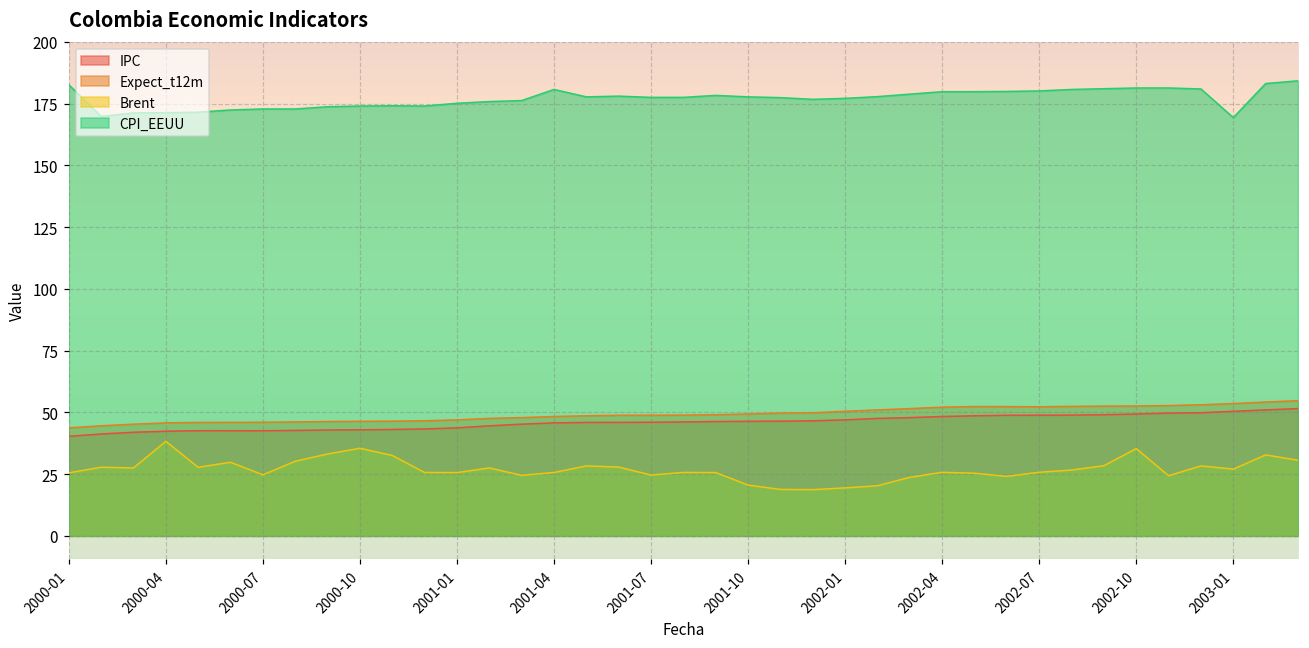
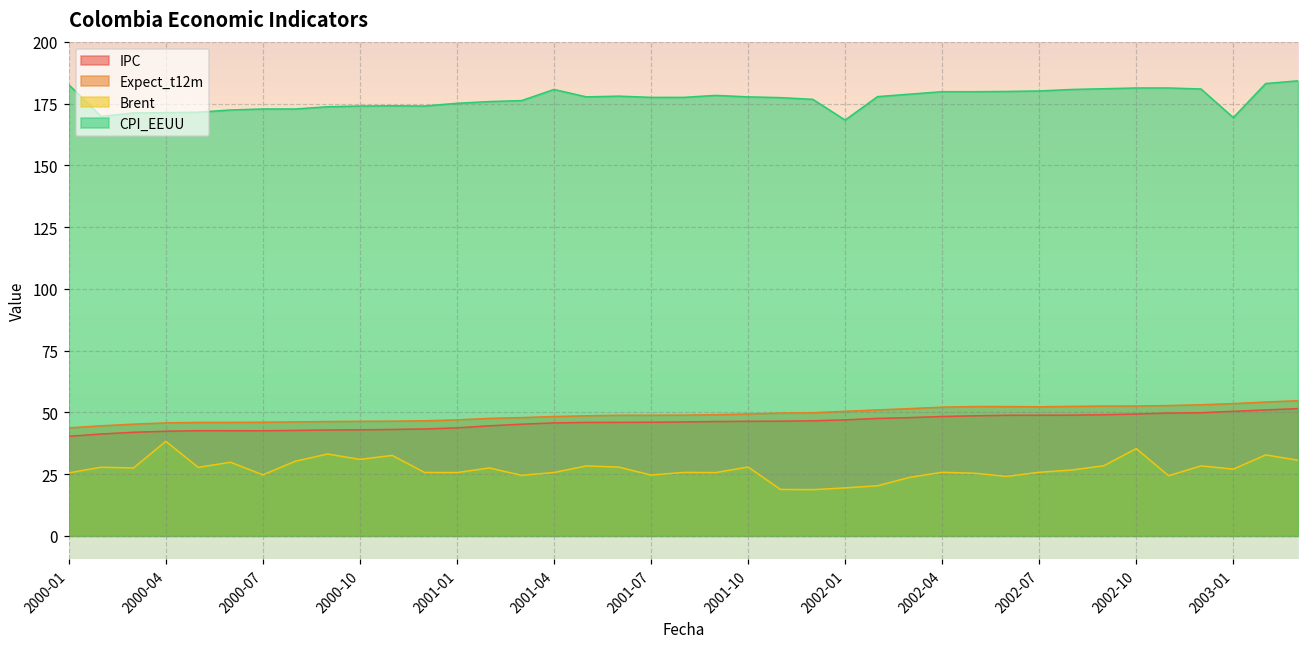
Brent, 2000-10: 35 -> 31
Brent, 2001-10: 21 -> 28
CPI_EEUU, 2002-01: 177 -> 168
